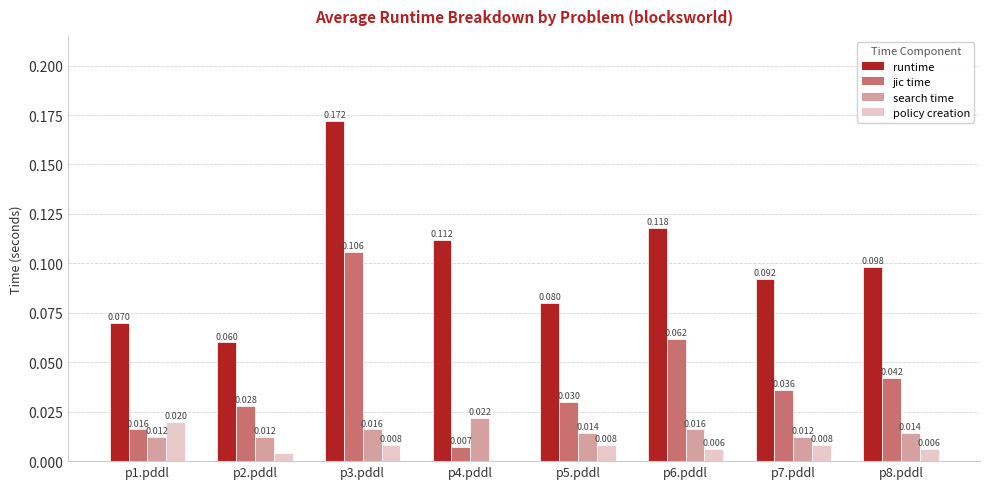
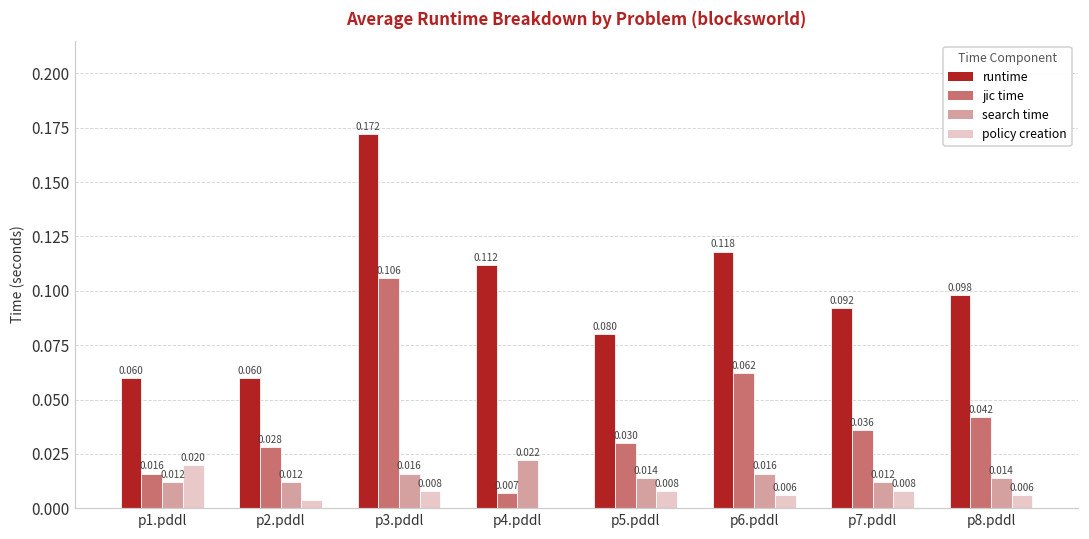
runtime, p1.pddl: 0.070 -> 0.060
